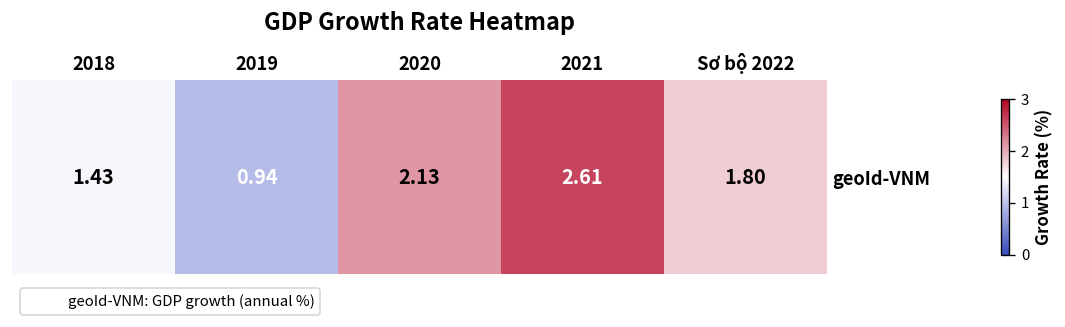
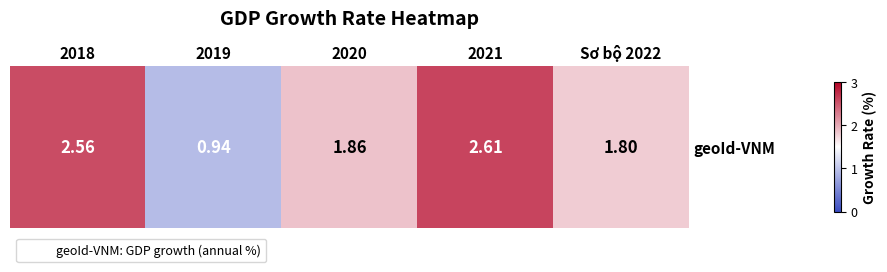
geoId-VNM, 2018: 1.43 -> 2.56
geoId-VNM, 2020: 2.13 -> 1.86
